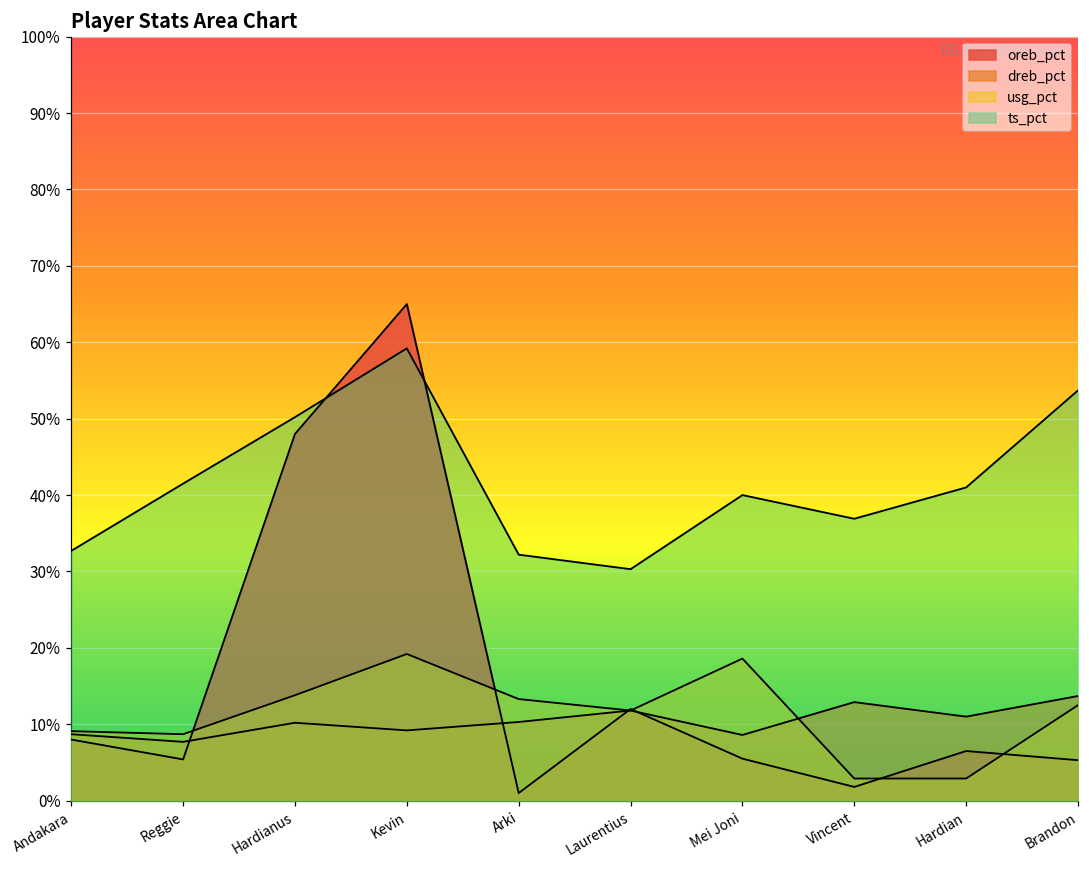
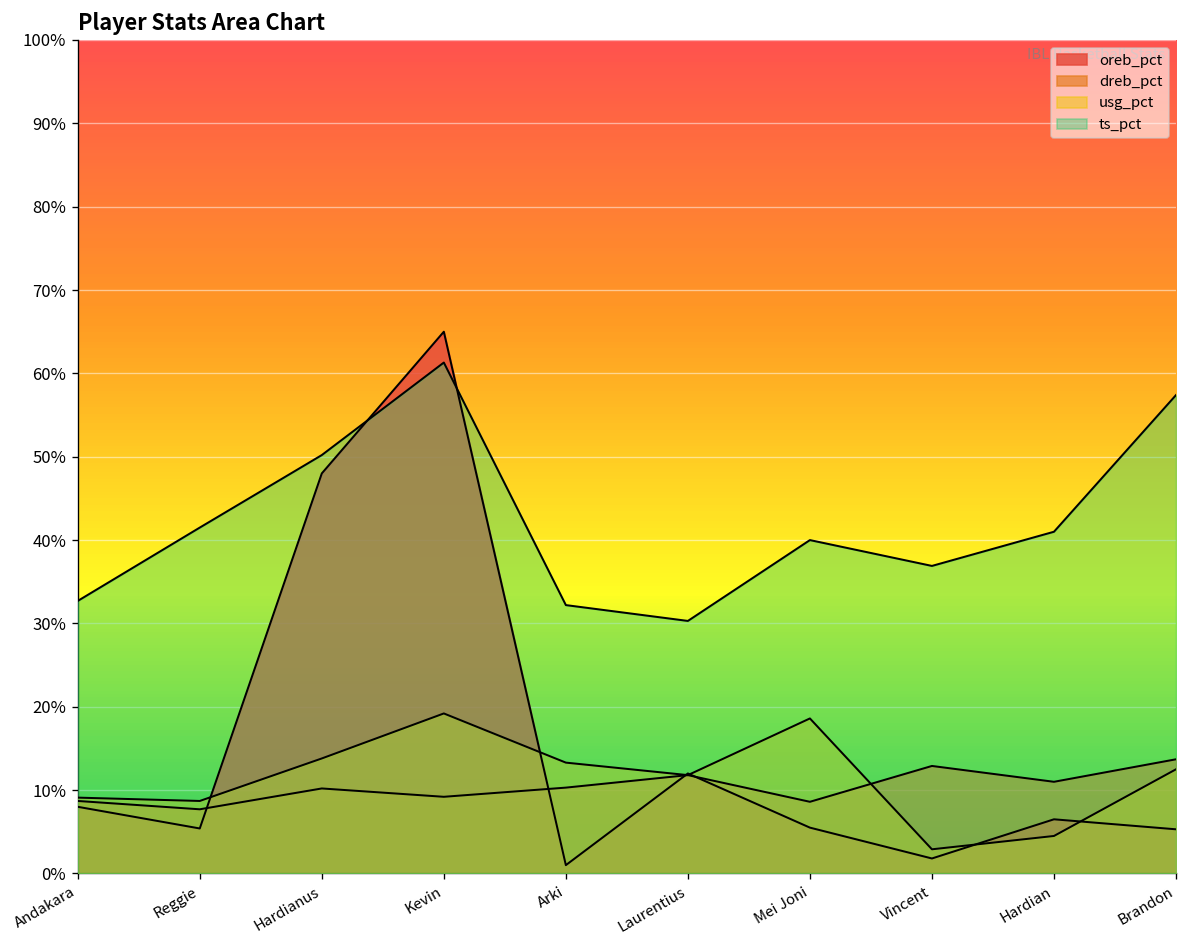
ts_pct, Kevin: 59% -> 61%
usg_pct, Hardian: 3% -> 5%
ts_pct, Brandon: 54% -> 57%
